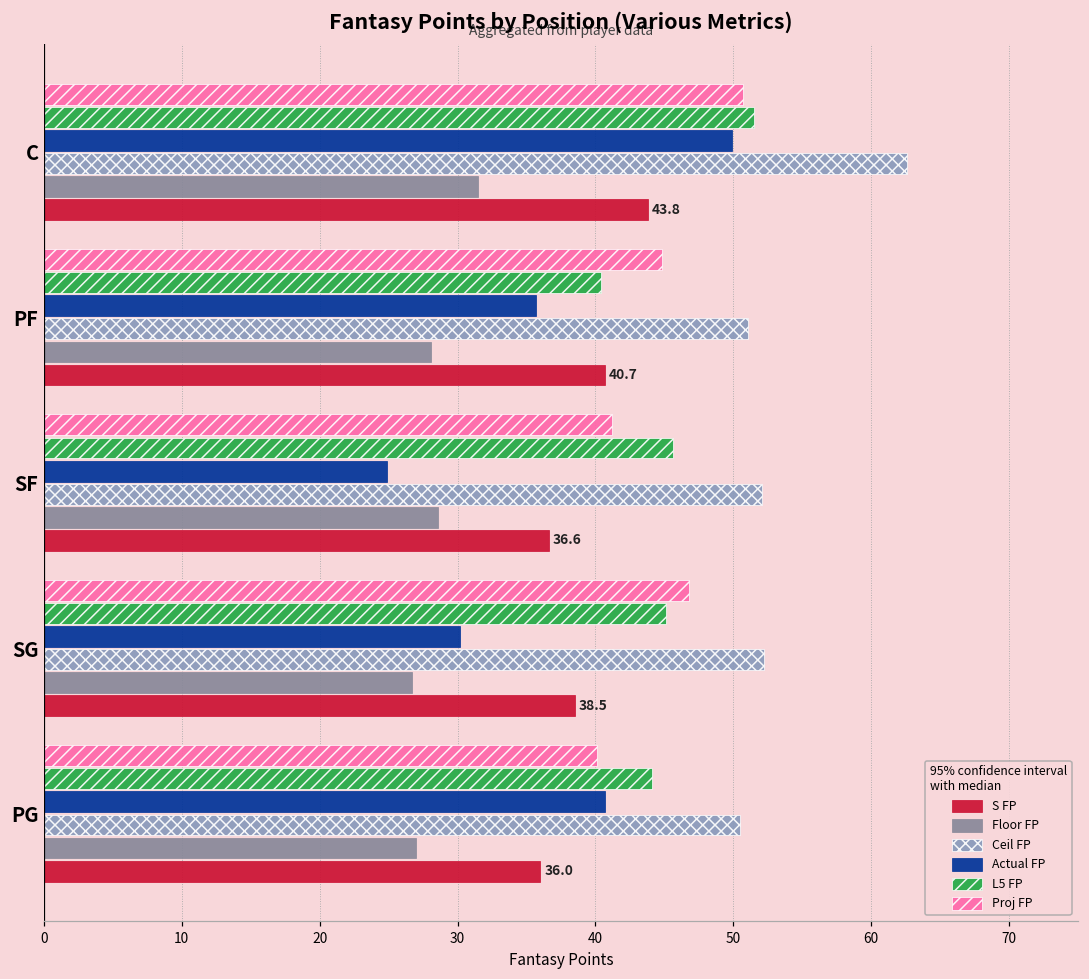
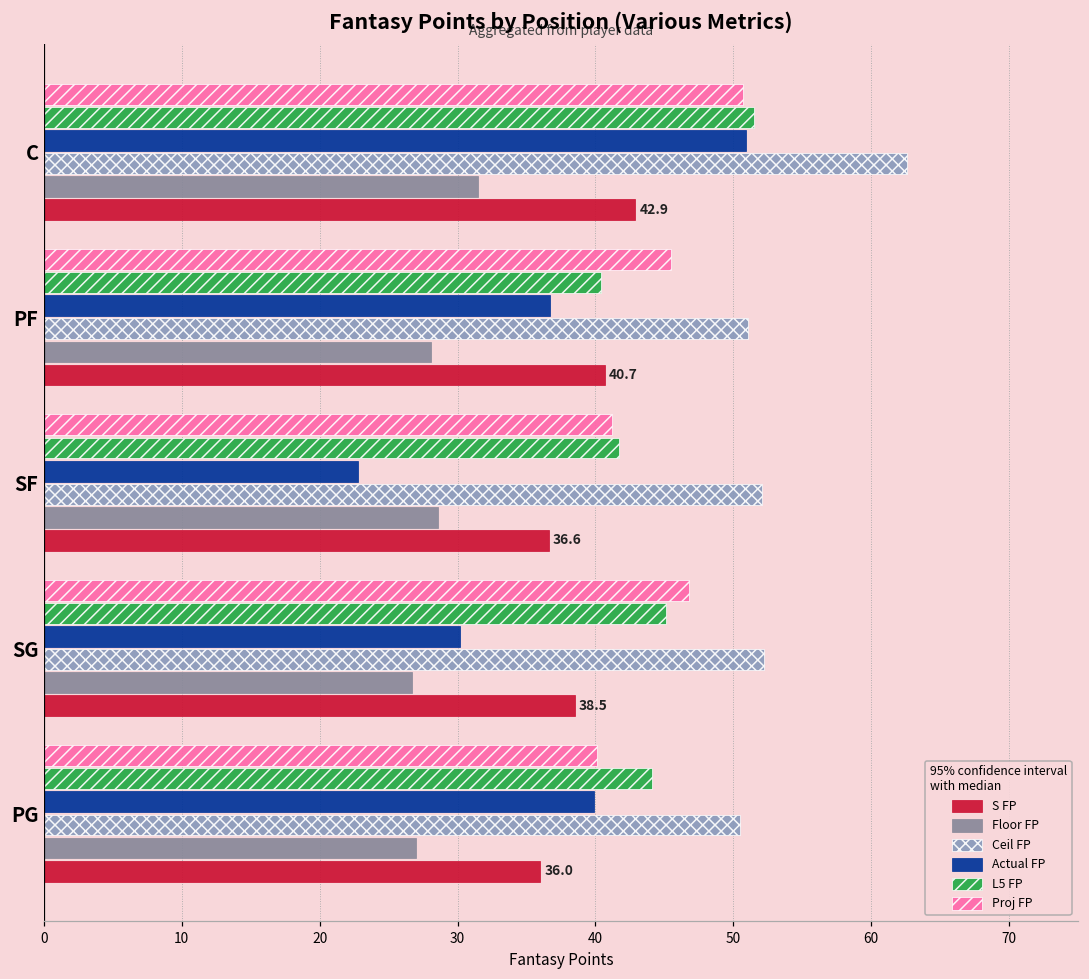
Actual FP, C: 49.9 -> 50.9
S FP, C: 43.8 -> 42.9
Proj FP, PF: 44.8 -> 45.5
Actual FP, PF: 35.7 -> 36.7
L5 FP, SF: 45.6 -> 41.7
Actual FP, SF: 24.9 -> 22.8
Actual FP, PG: 40.7 -> 39.9
